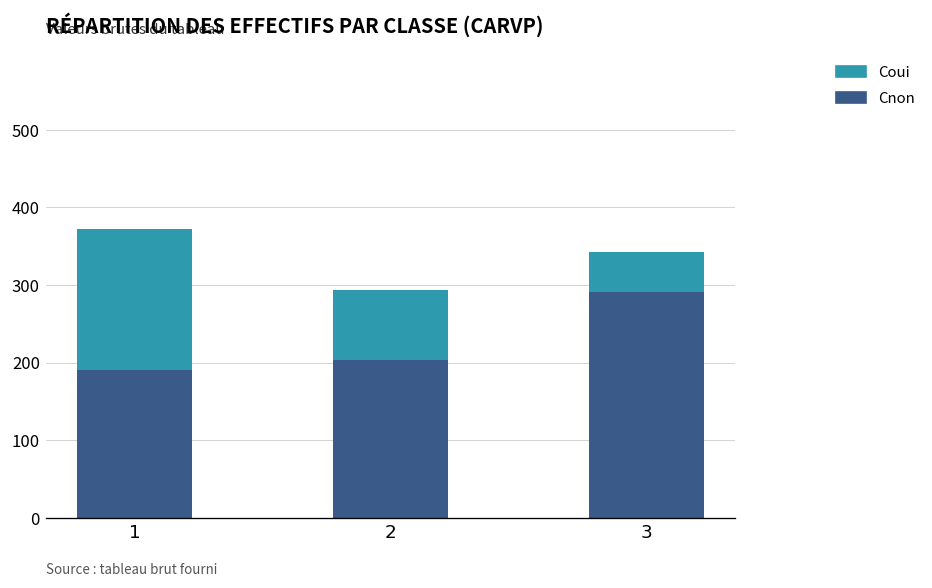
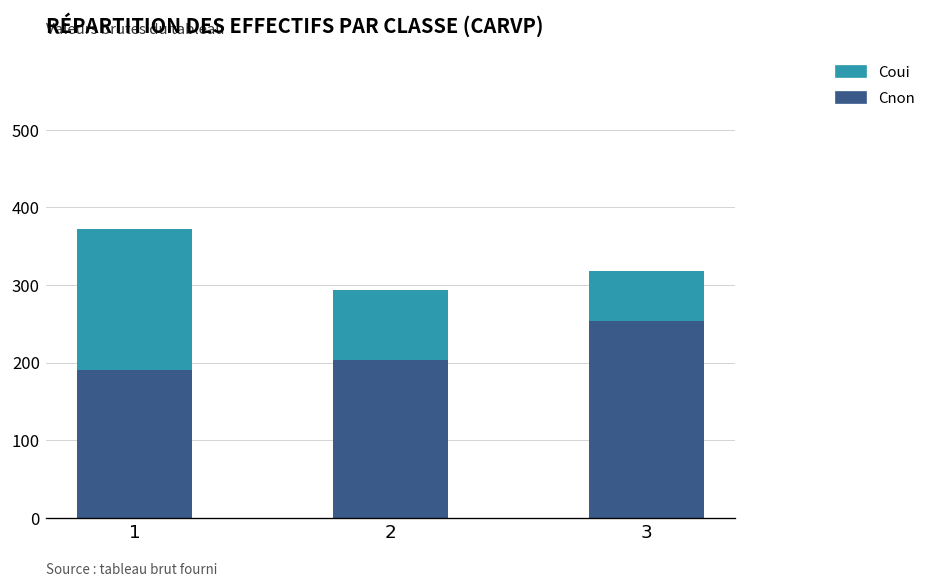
Cnon, 3: 290 -> 250
Coui, 3: 50 -> 60
